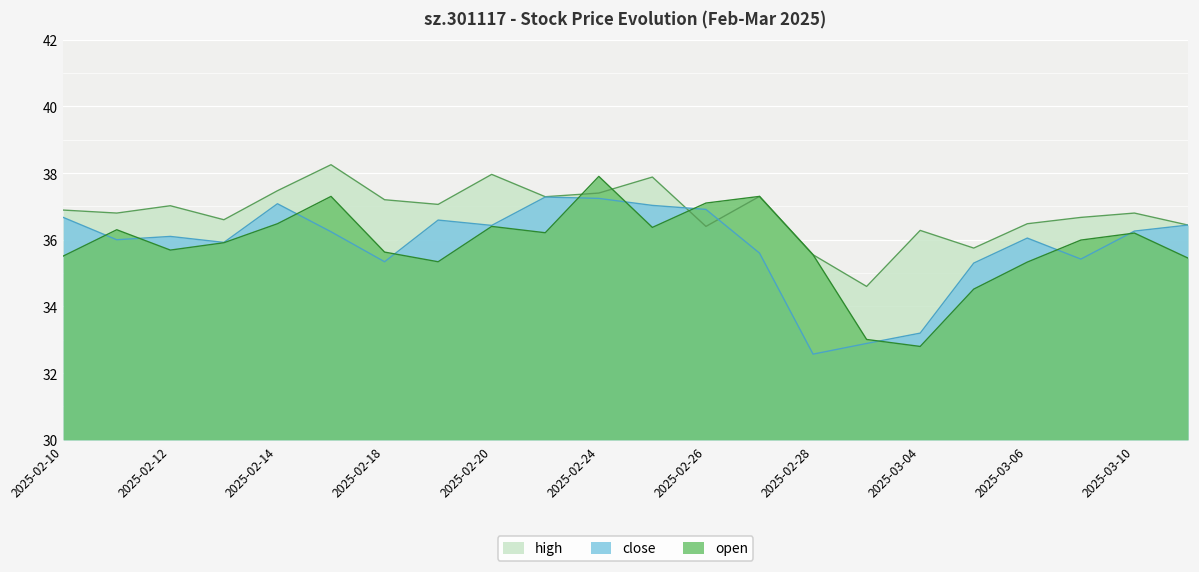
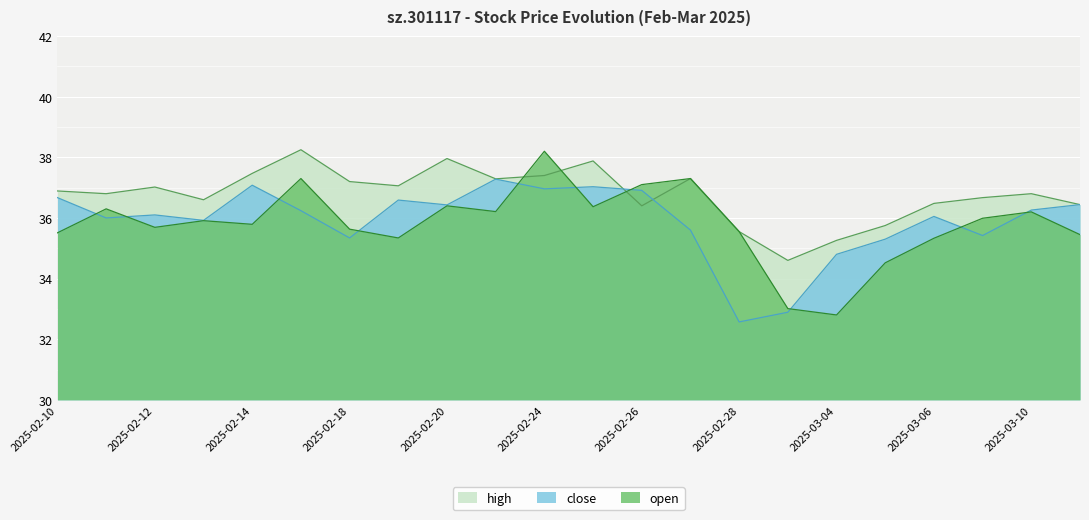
open, 2025-02-14: 36.5 -> 35.8
close, 2025-02-24: 37.2 -> 37.0
open, 2025-02-24: 37.9 -> 38.2
high, 2025-03-04: 36.3 -> 35.3
close, 2025-03-04: 33.2 -> 34.8
